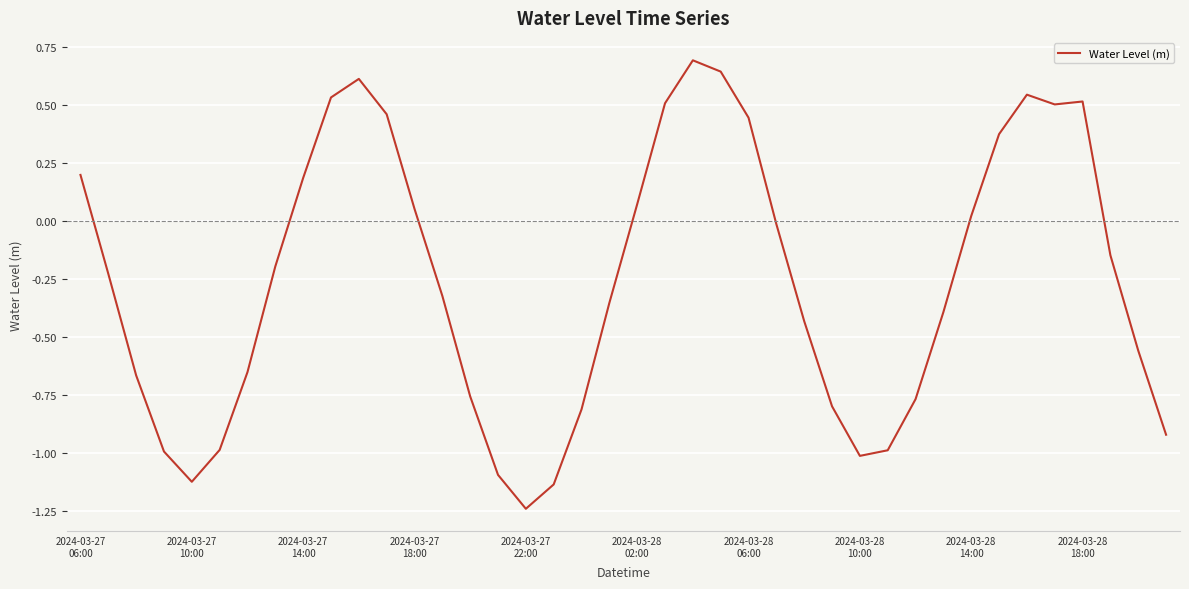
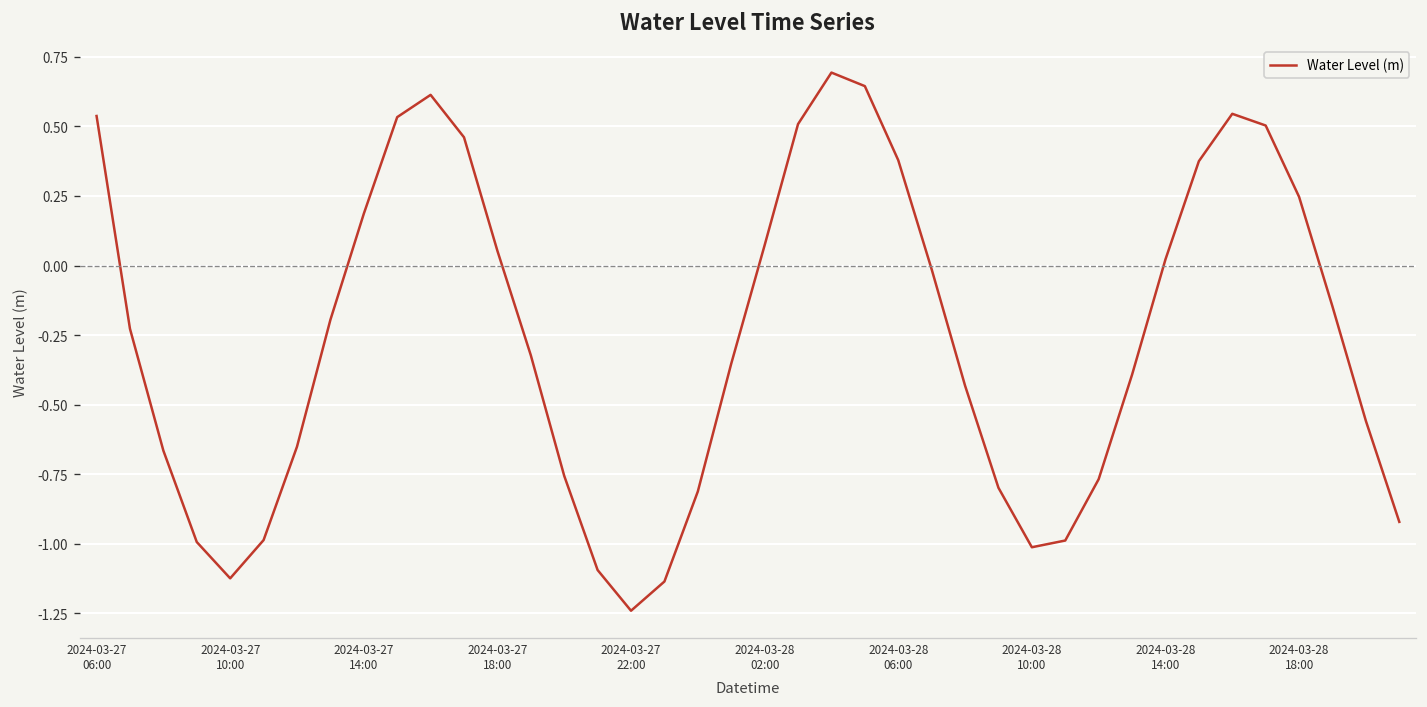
2024-03-27 06:00: 0.20 -> 0.54
2024-03-28 06:00: 0.45 -> 0.38
2024-03-28 18:00: 0.52 -> 0.25
